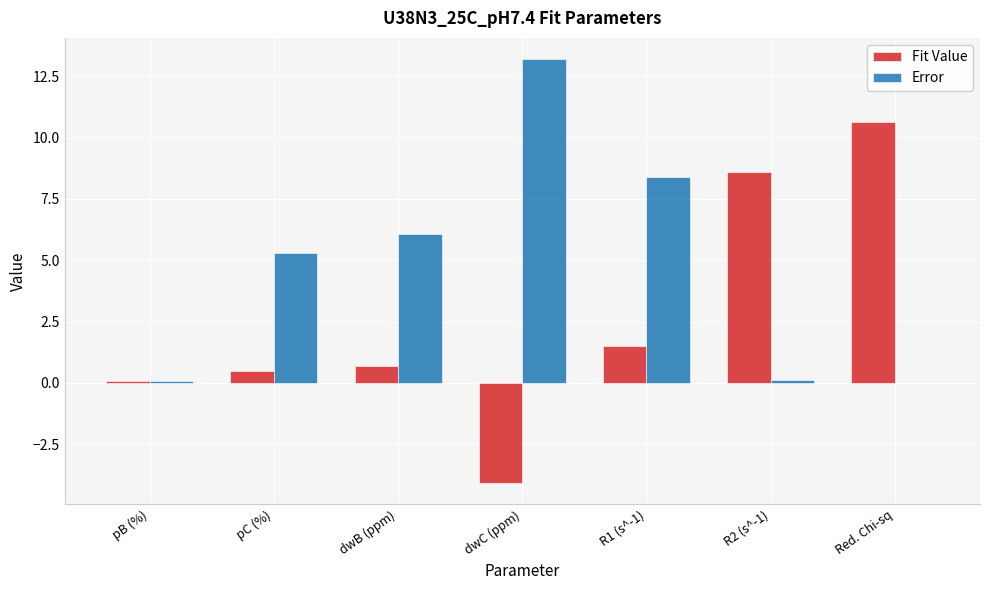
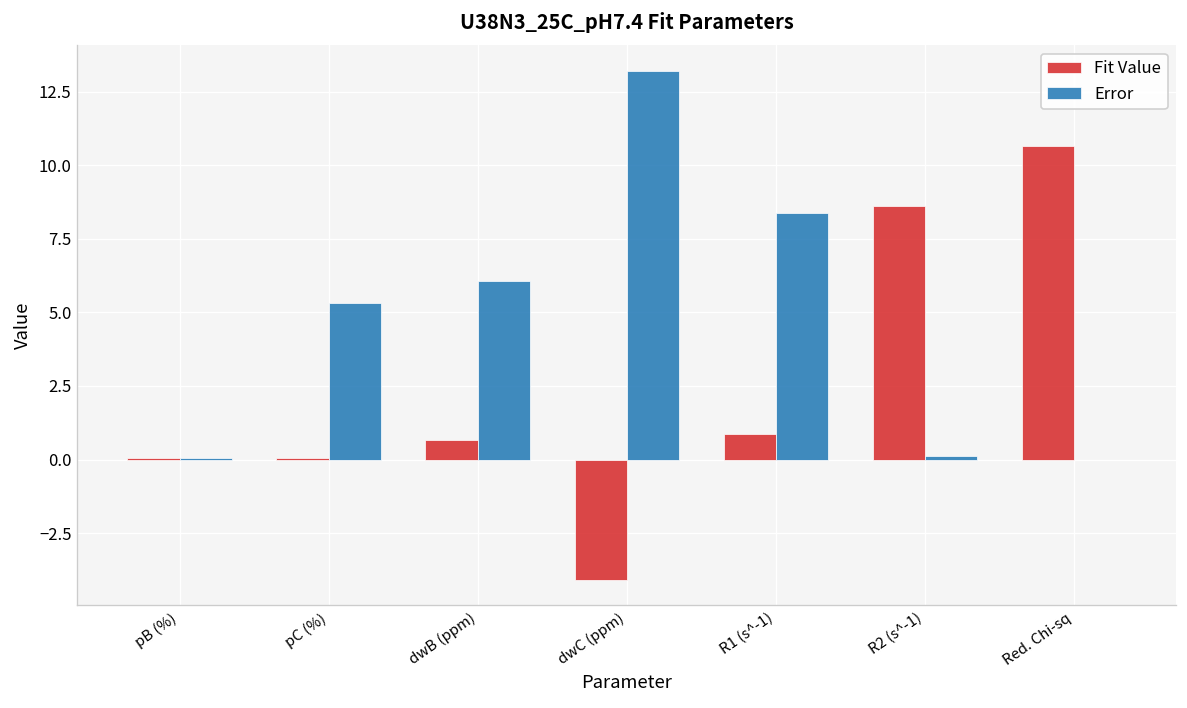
Fit Value, pC (%): 0.5 -> 0.0
Fit Value, R1 (s^-1): 1.5 -> 0.9
